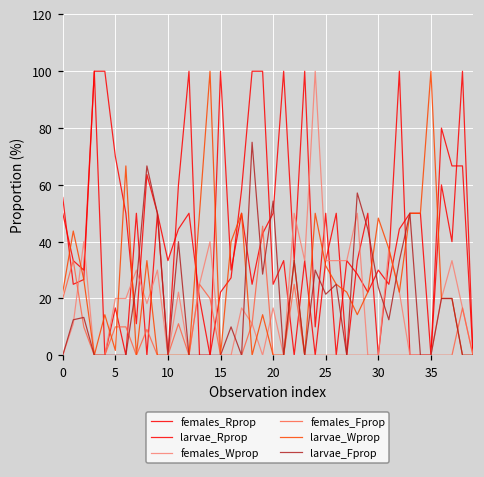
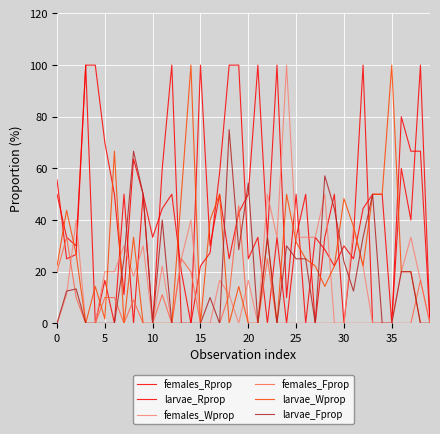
larvae_Fprop, 25: 22 -> 25
